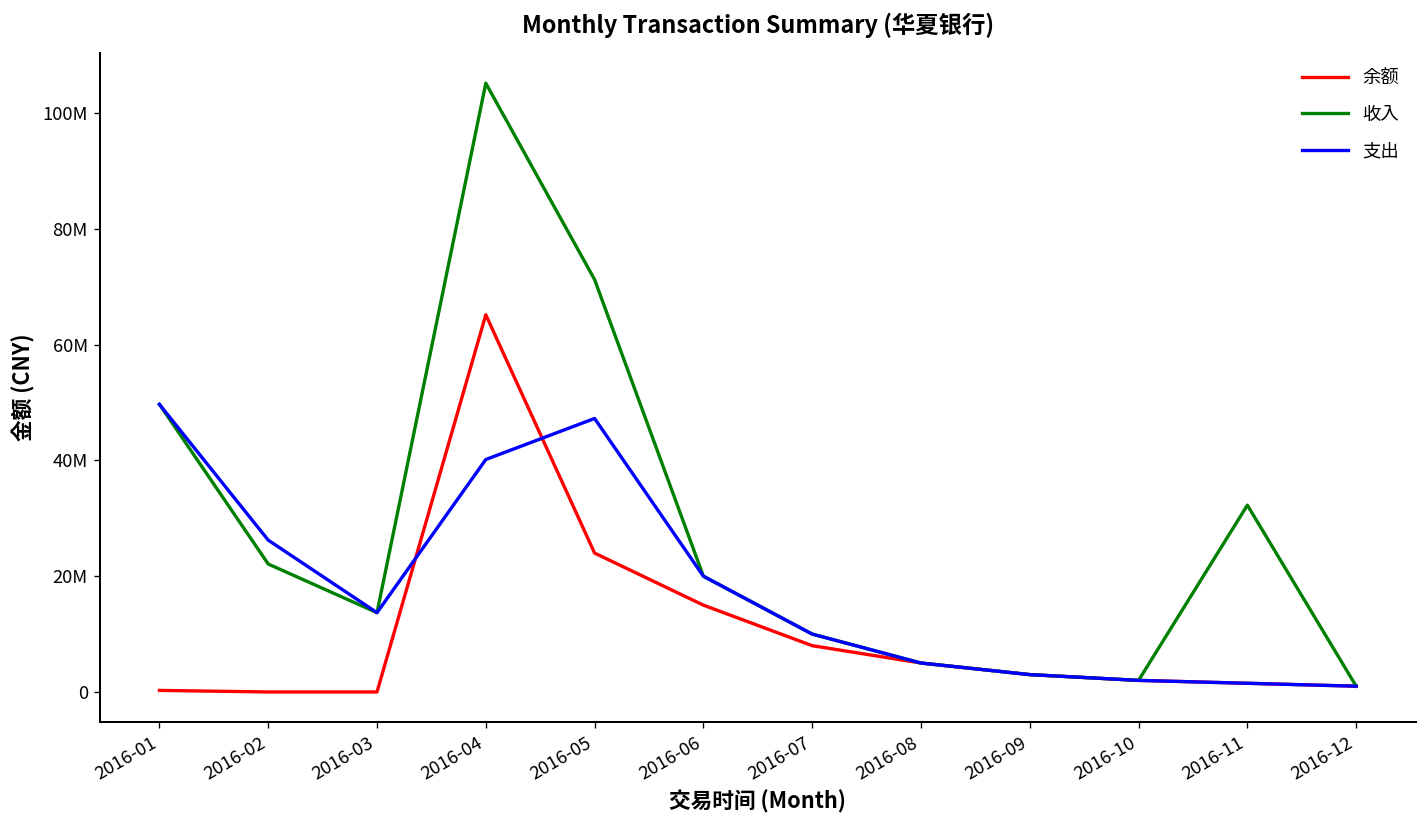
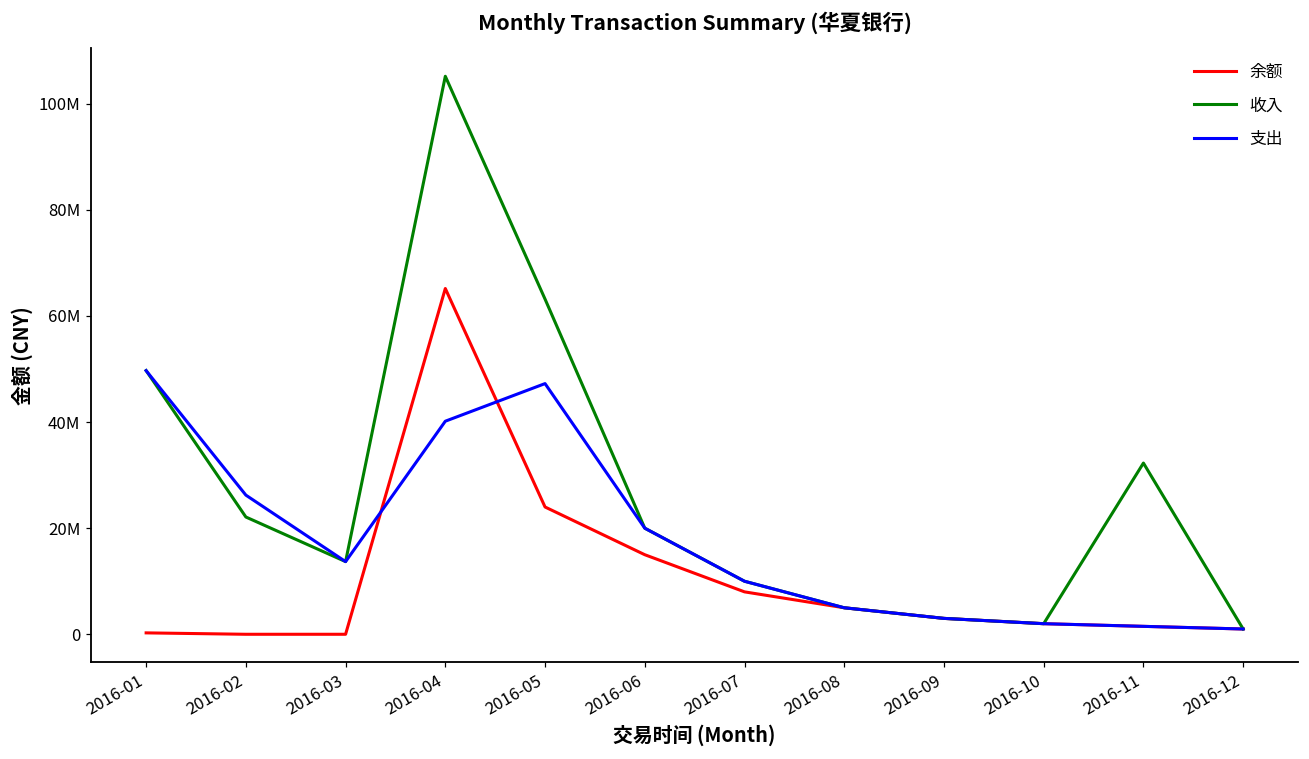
收入, 2016-05: 71000000 -> 63000000
